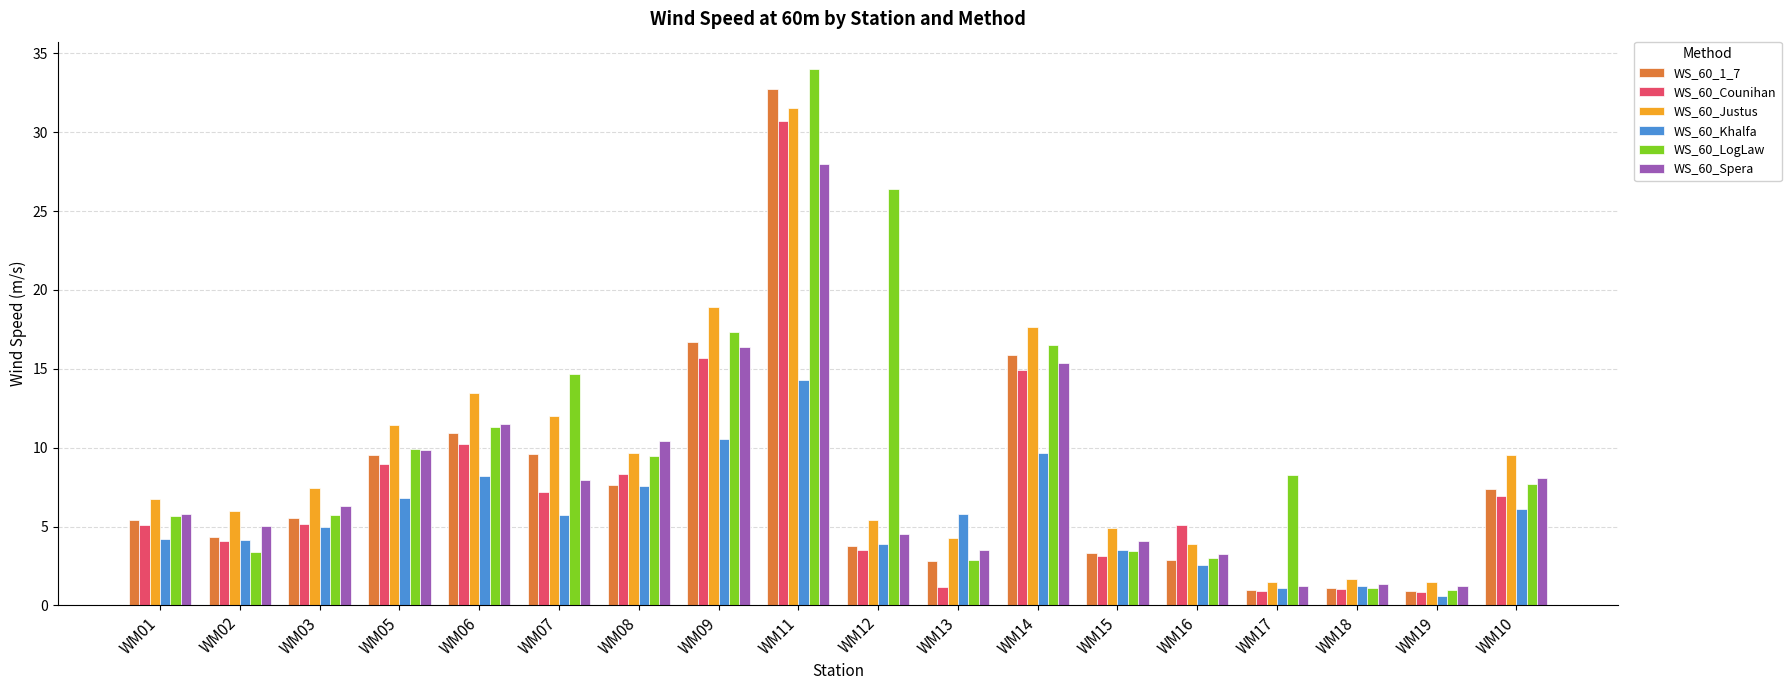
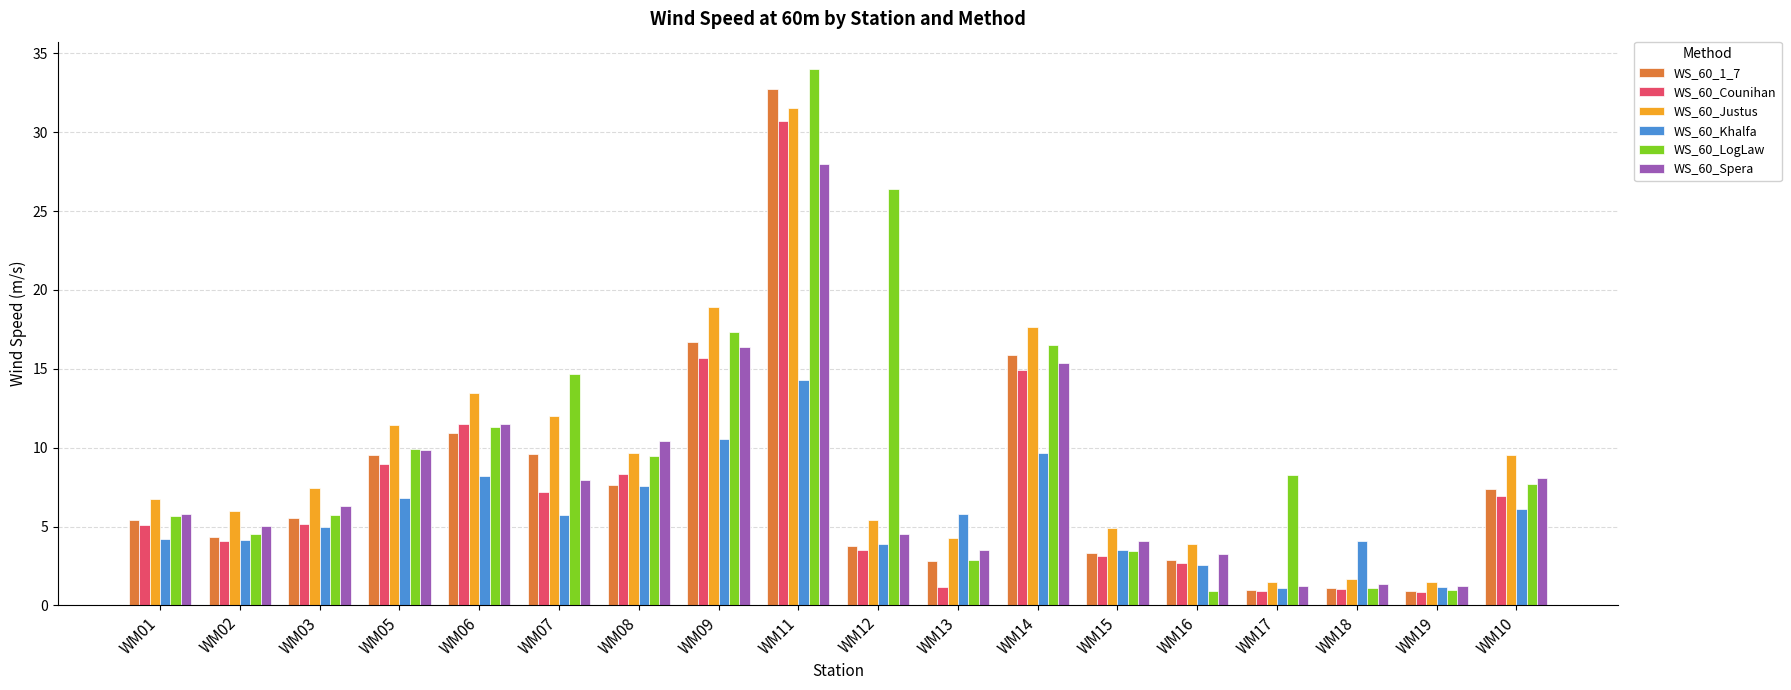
WS_60_LogLaw, WM02: 3.4 -> 4.5
WS_60_Counihan, WM06: 10.2 -> 11.5
WS_60_Counihan, WM16: 5.1 -> 2.7
WS_60_LogLaw, WM16: 3.0 -> 0.9
WS_60_Khalfa, WM18: 1.2 -> 4.1
WS_60_Khalfa, WM19: 0.6 -> 1.2
